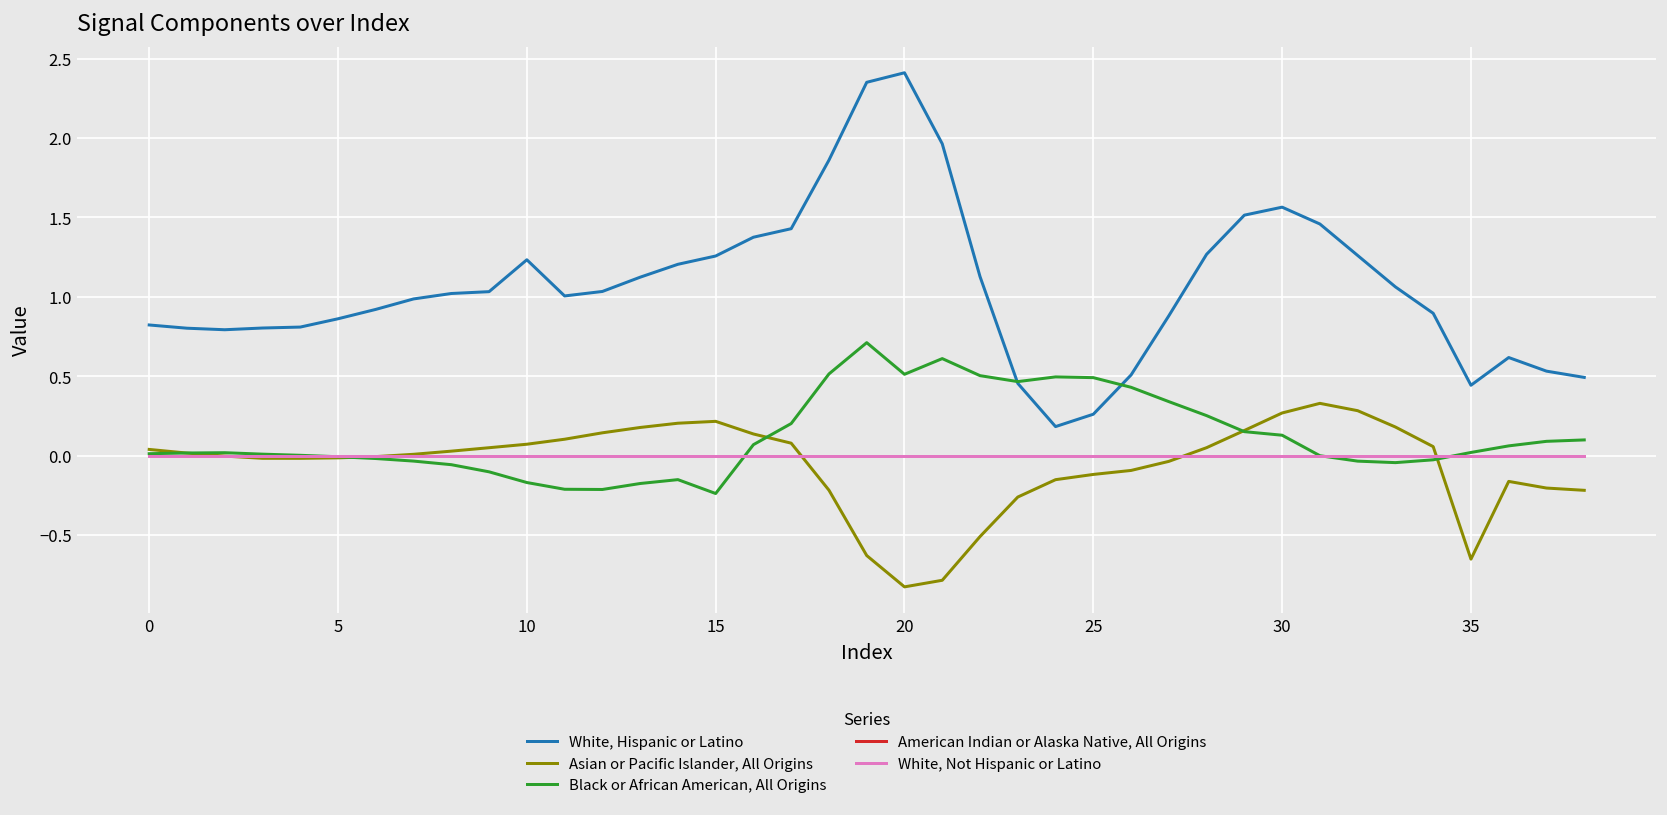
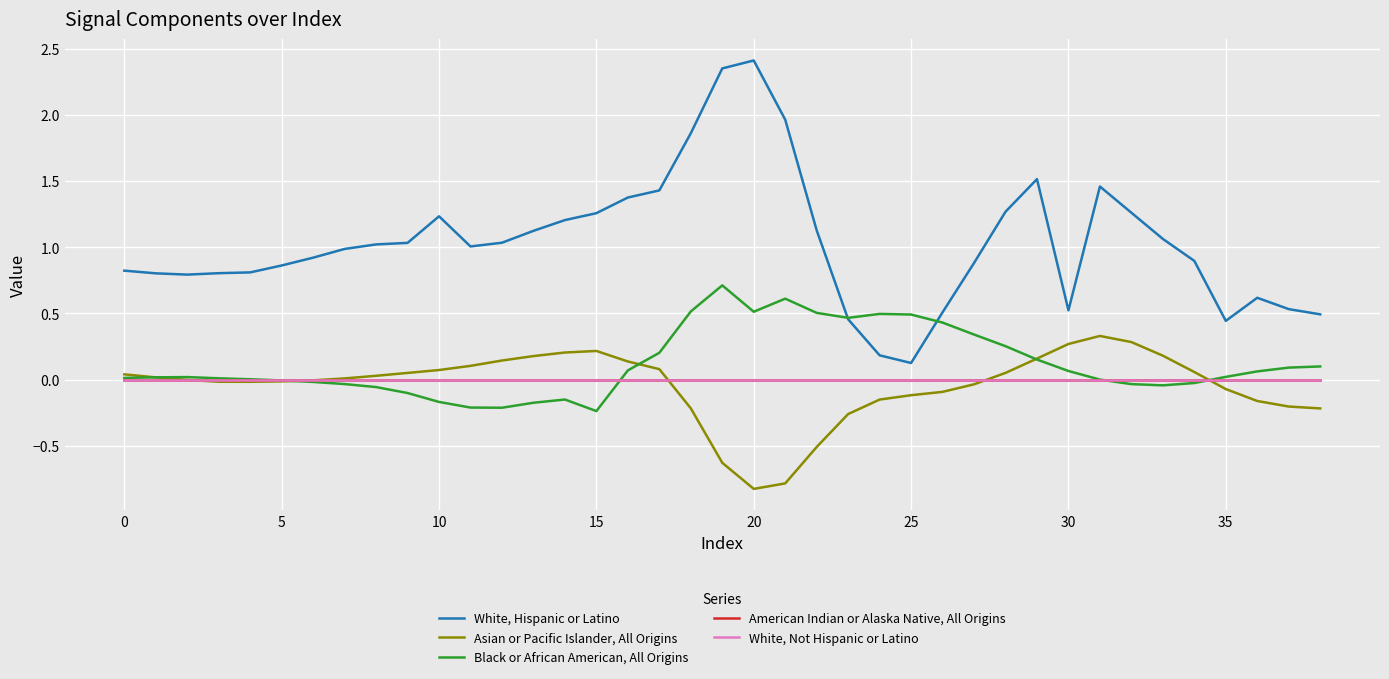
White, Hispanic or Latino, 25: 0.26 -> 0.12
White, Hispanic or Latino, 30: 1.56 -> 0.52
Black or African American, All Origins, 30: 0.13 -> 0.06
Asian or Pacific Islander, All Origins, 35: -0.65 -> -0.07
